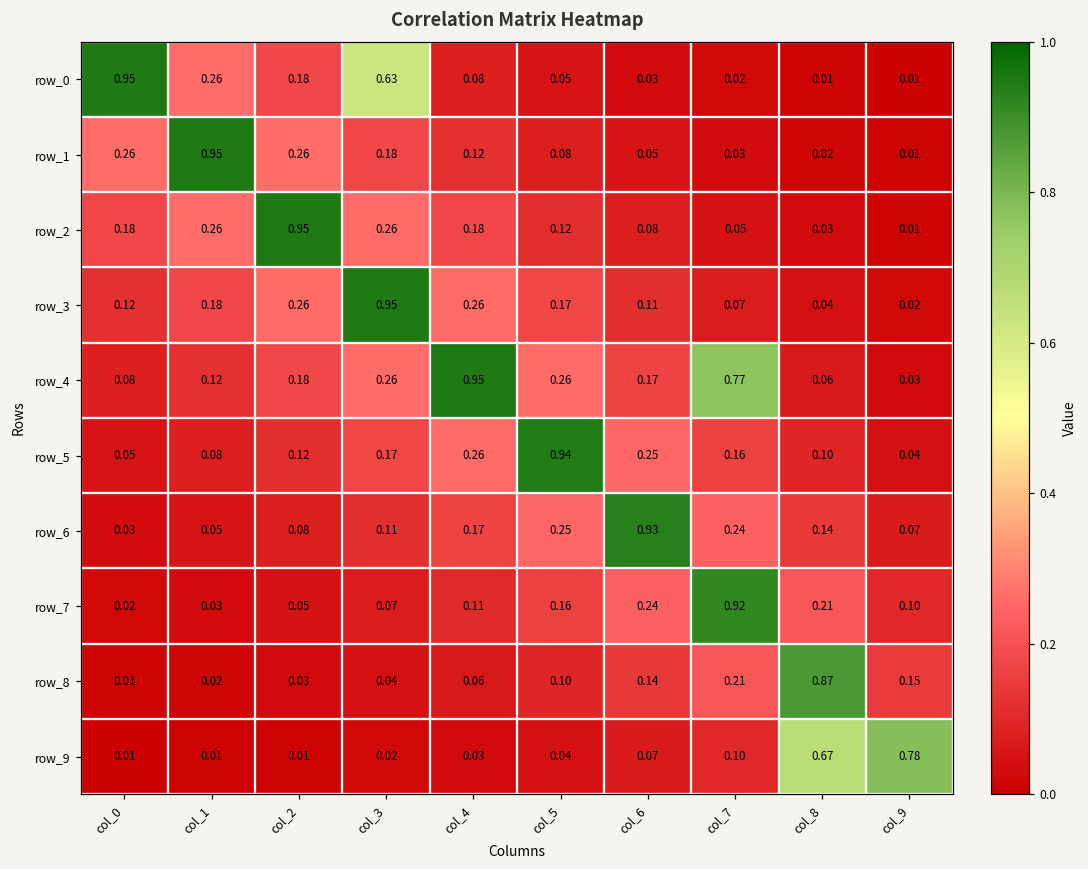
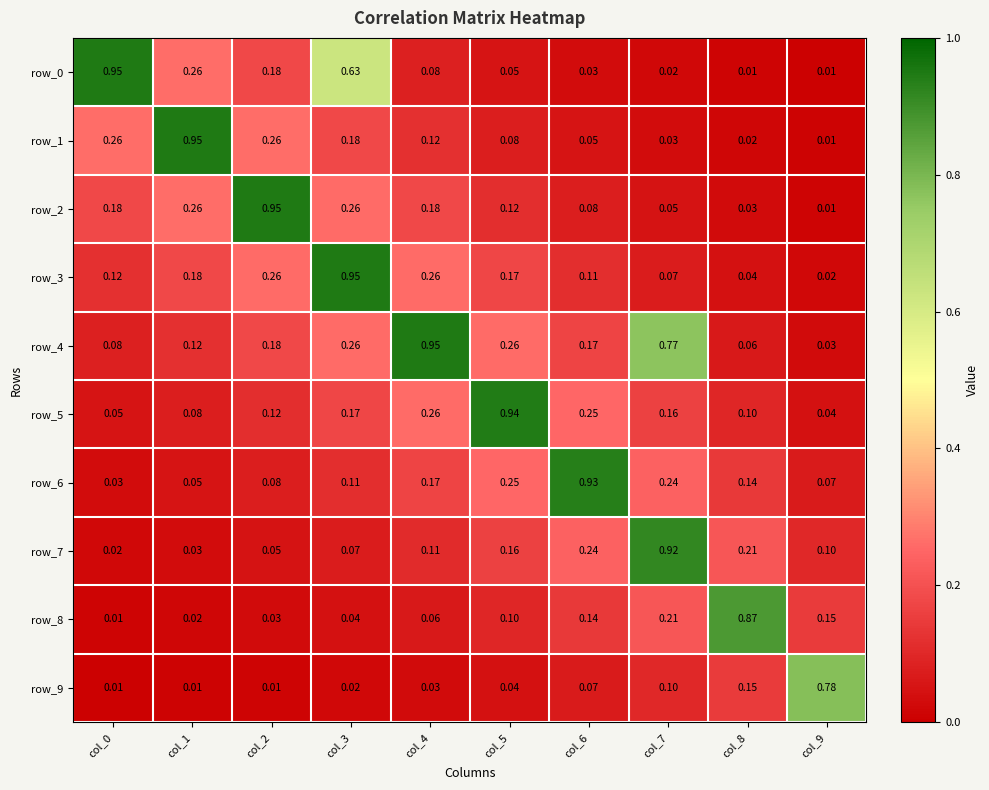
row_9, col_8: 0.67 -> 0.15
